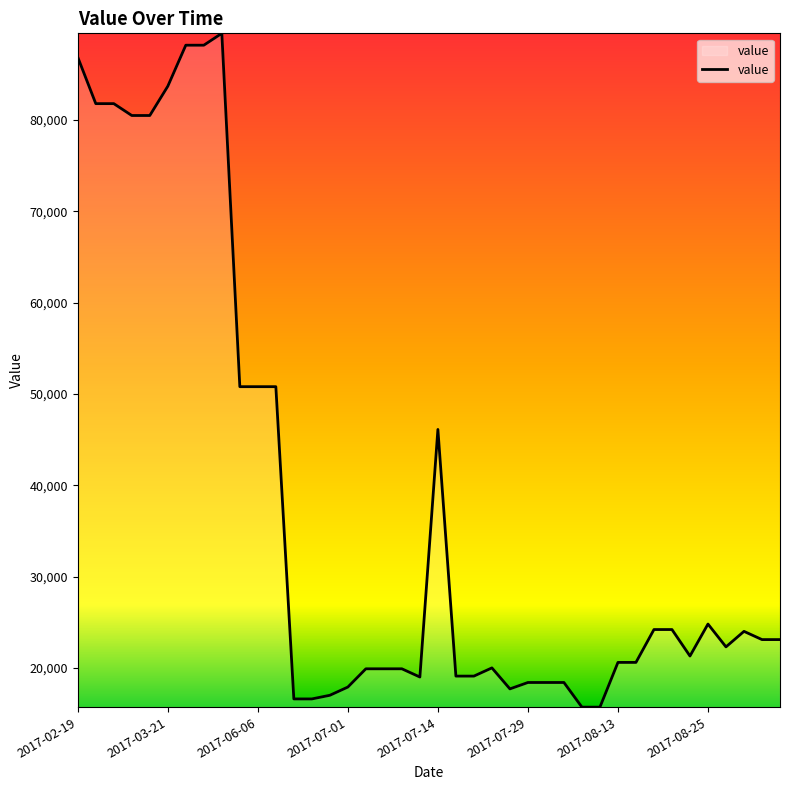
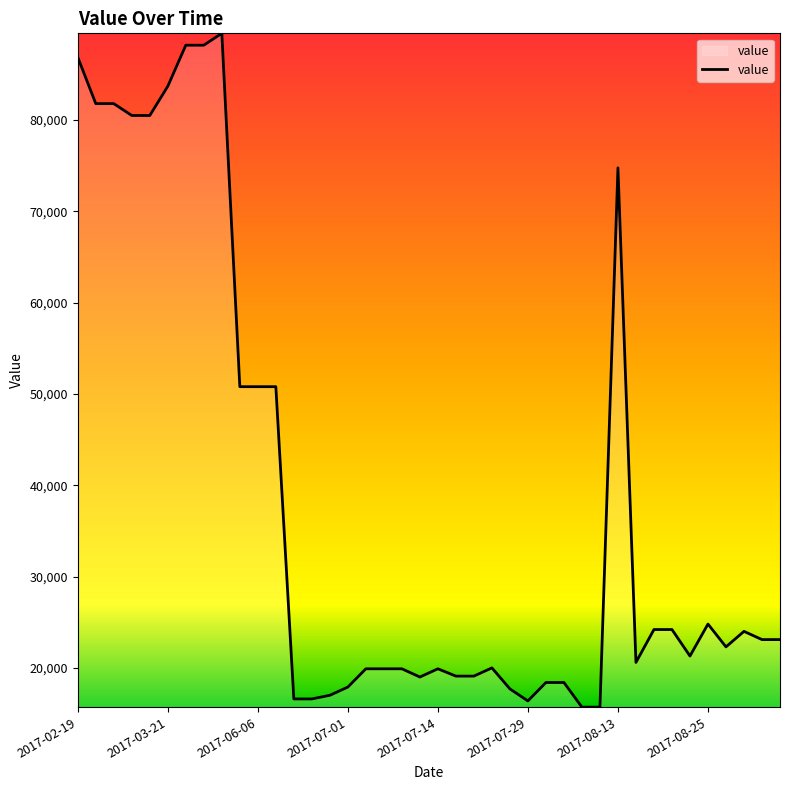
2017-07-14: 46,000 -> 20,000
2017-07-29: 18,000 -> 16,000
2017-08-13: 21,000 -> 75,000
